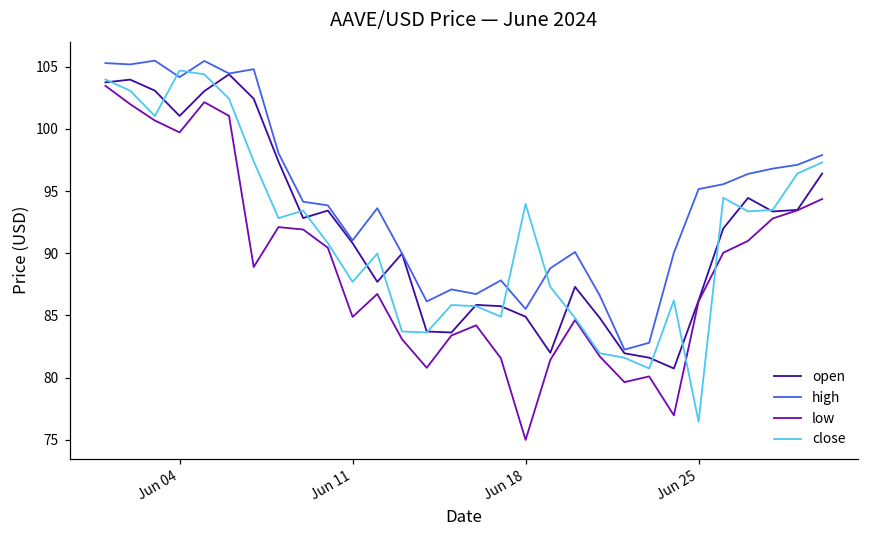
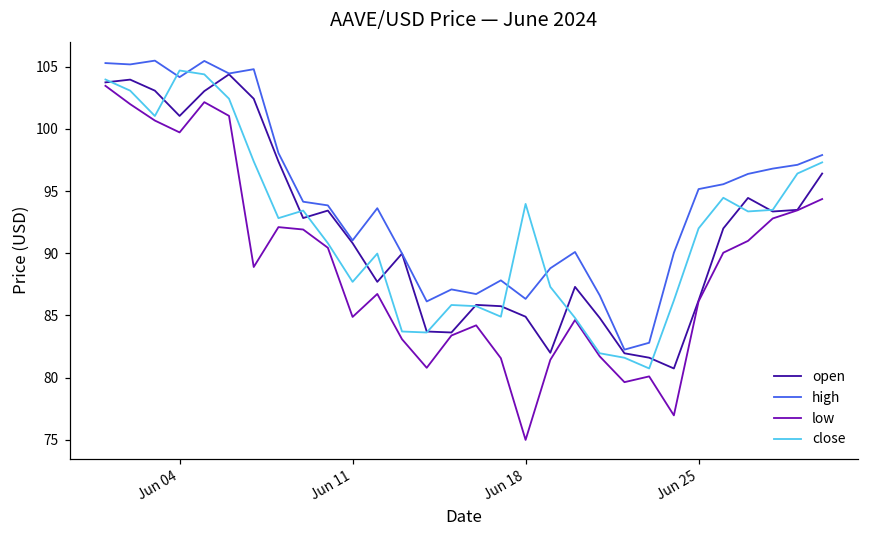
high, Jun 18: 85.5 -> 86.3
close, Jun 25: 76.5 -> 92.0
